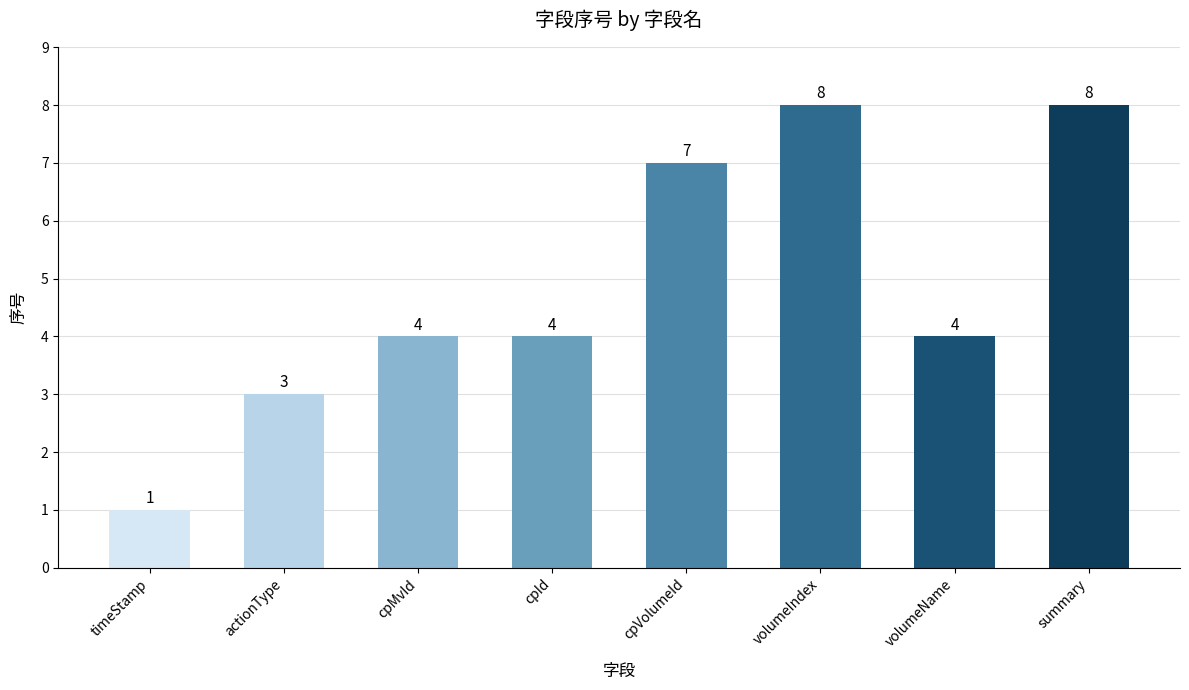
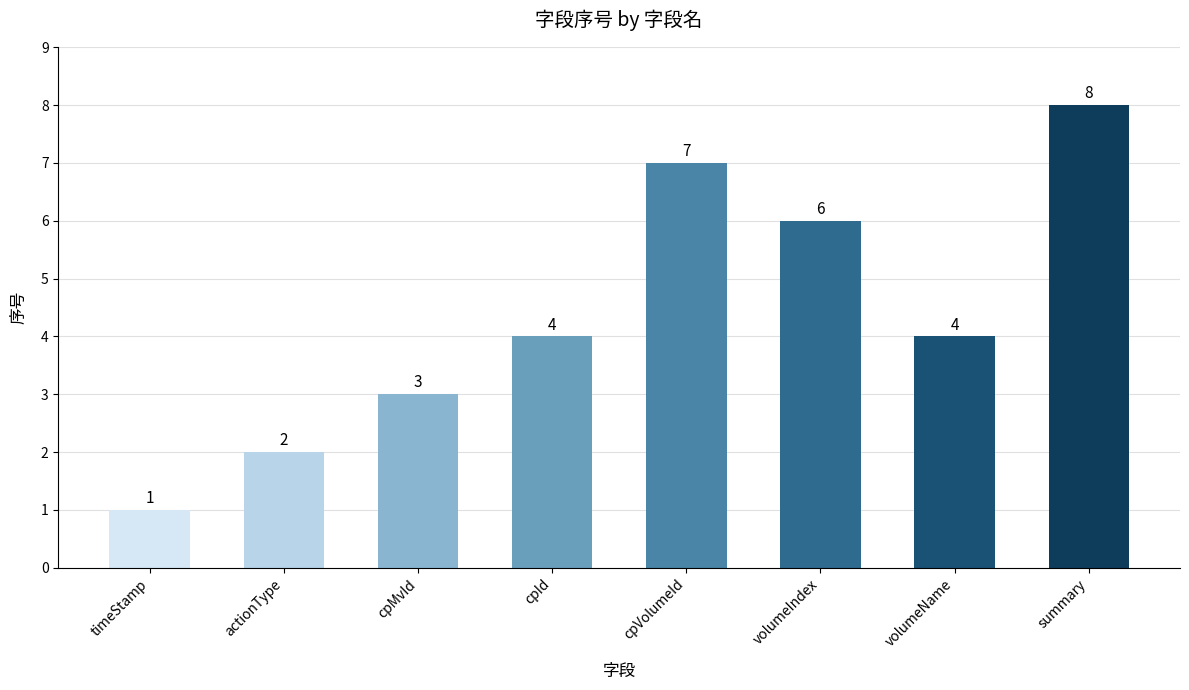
actionType: 3 -> 2
cpMvId: 4 -> 3
volumeIndex: 8 -> 6
